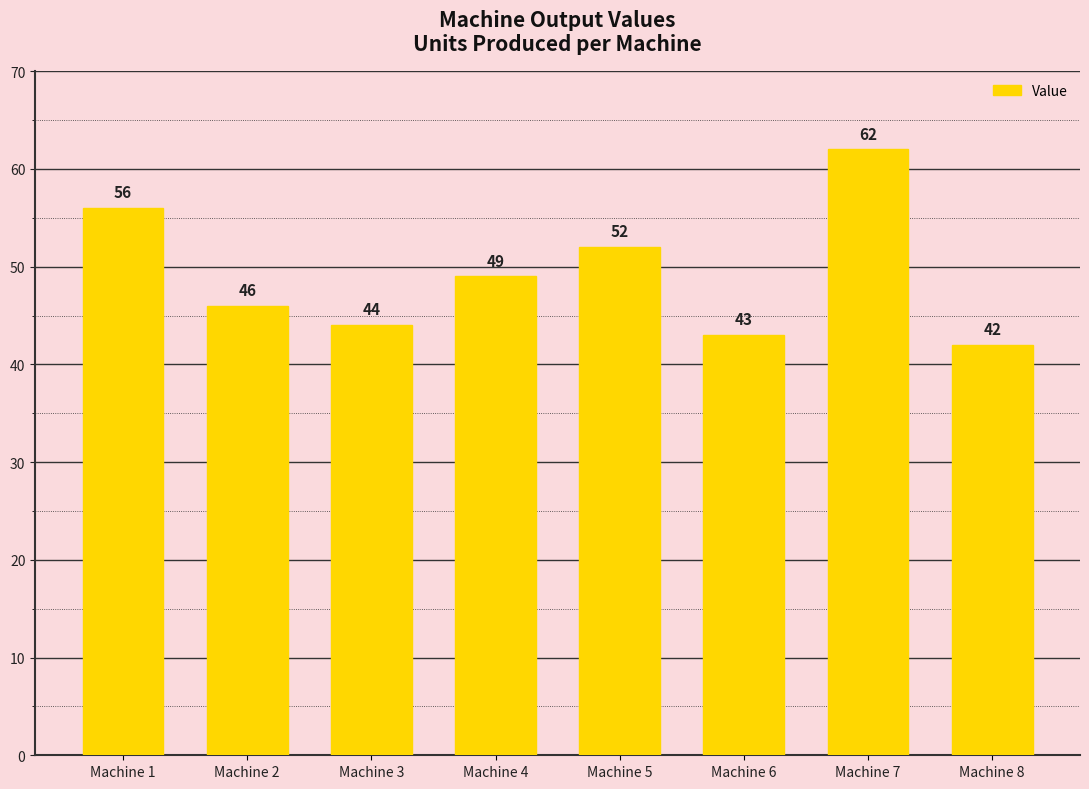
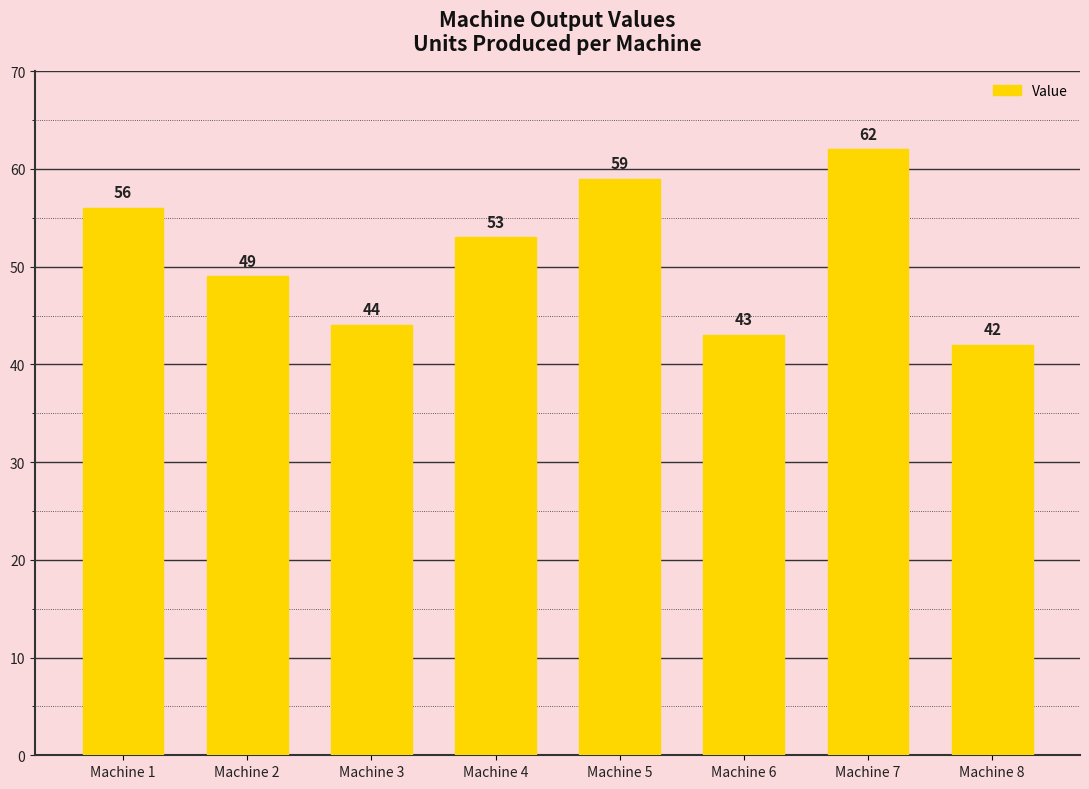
Machine 2: 46 -> 49
Machine 4: 49 -> 53
Machine 5: 52 -> 59
